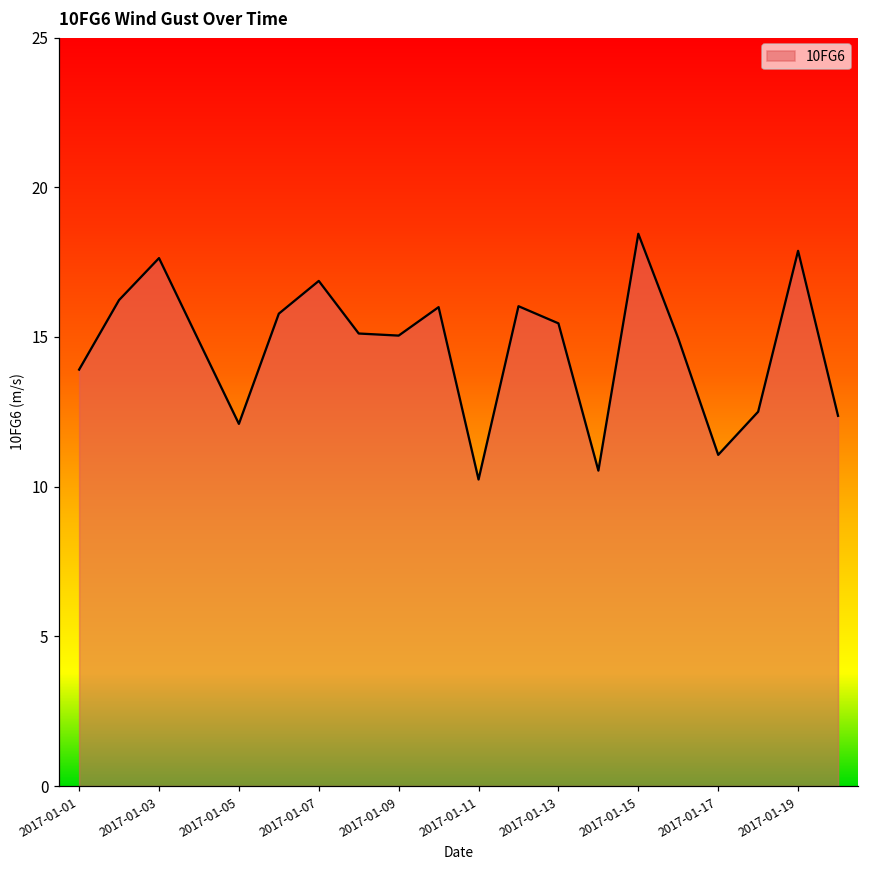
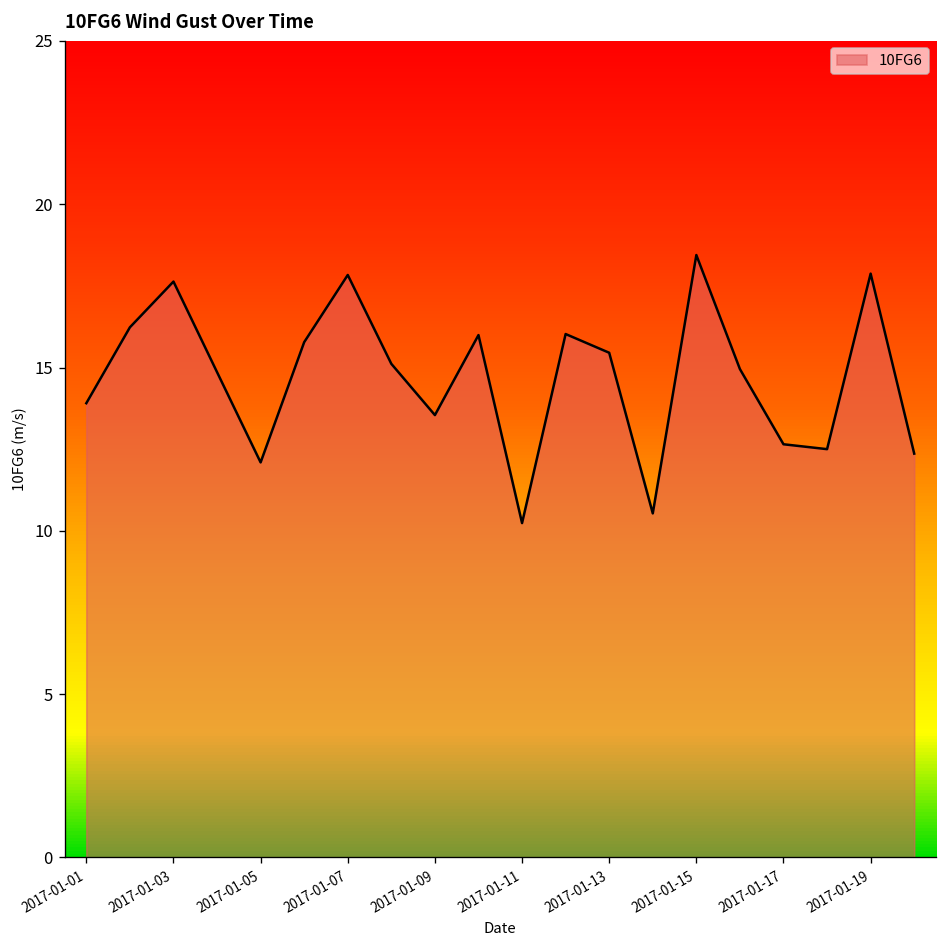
2017-01-07: 16.9 -> 17.8
2017-01-09: 15.0 -> 13.5
2017-01-17: 11.1 -> 12.7
